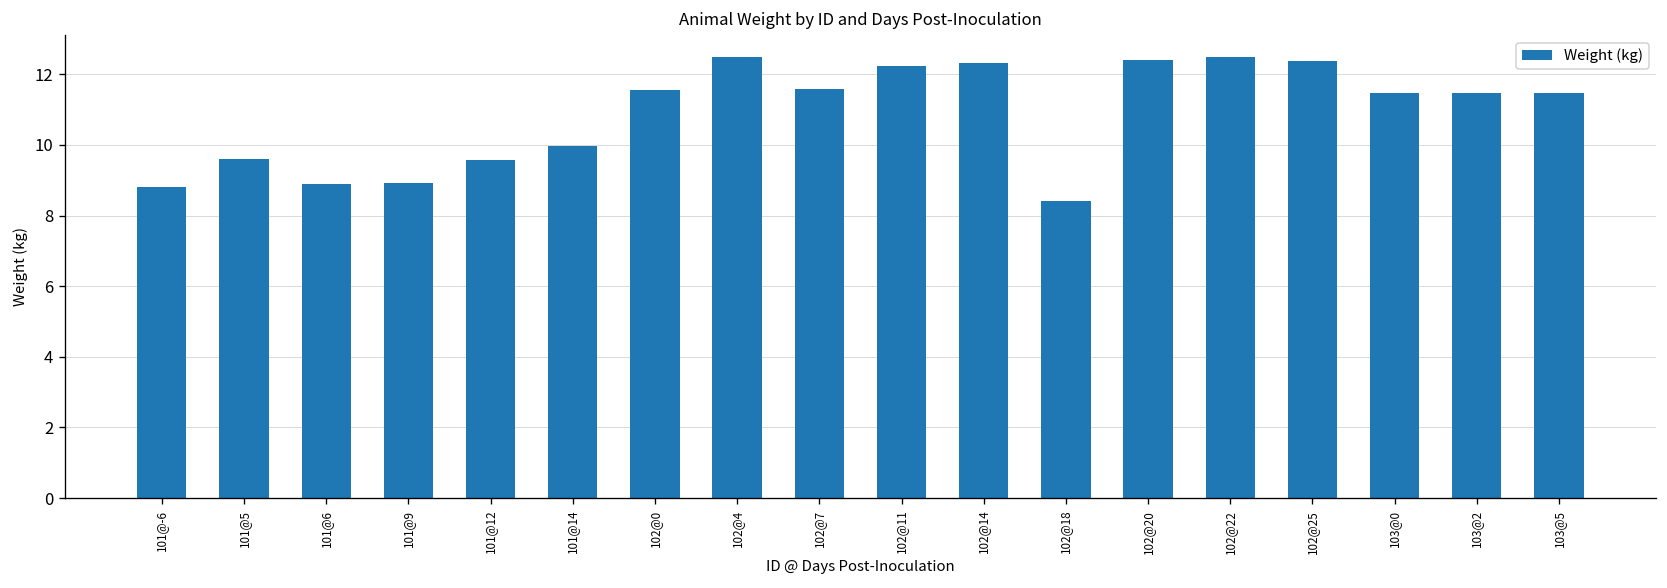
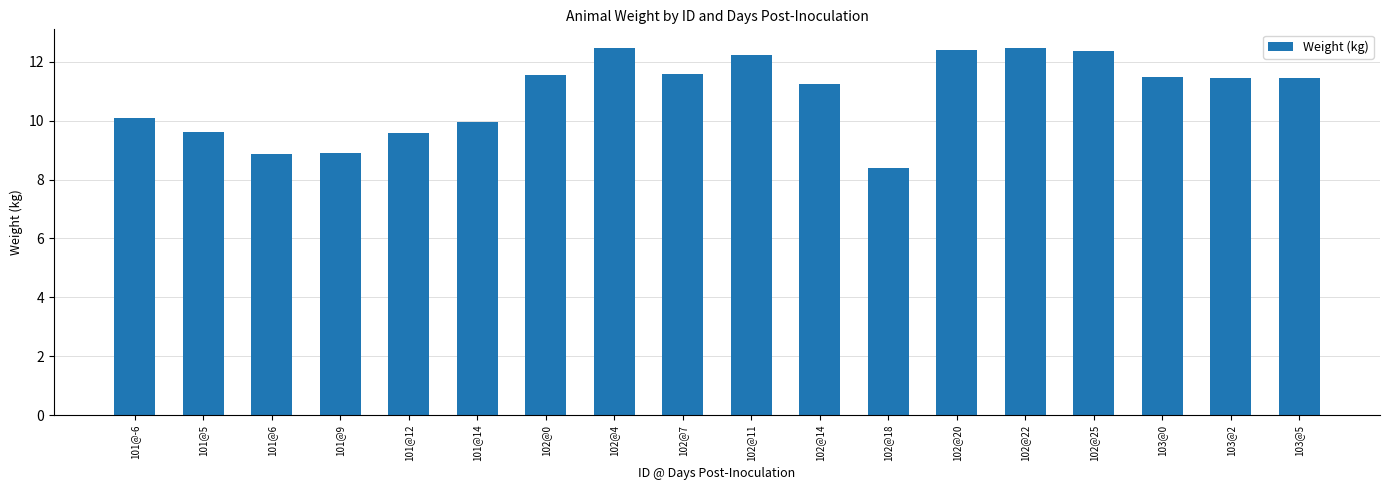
101@-6: 8.8 -> 10.1
102@14: 12.3 -> 11.3
